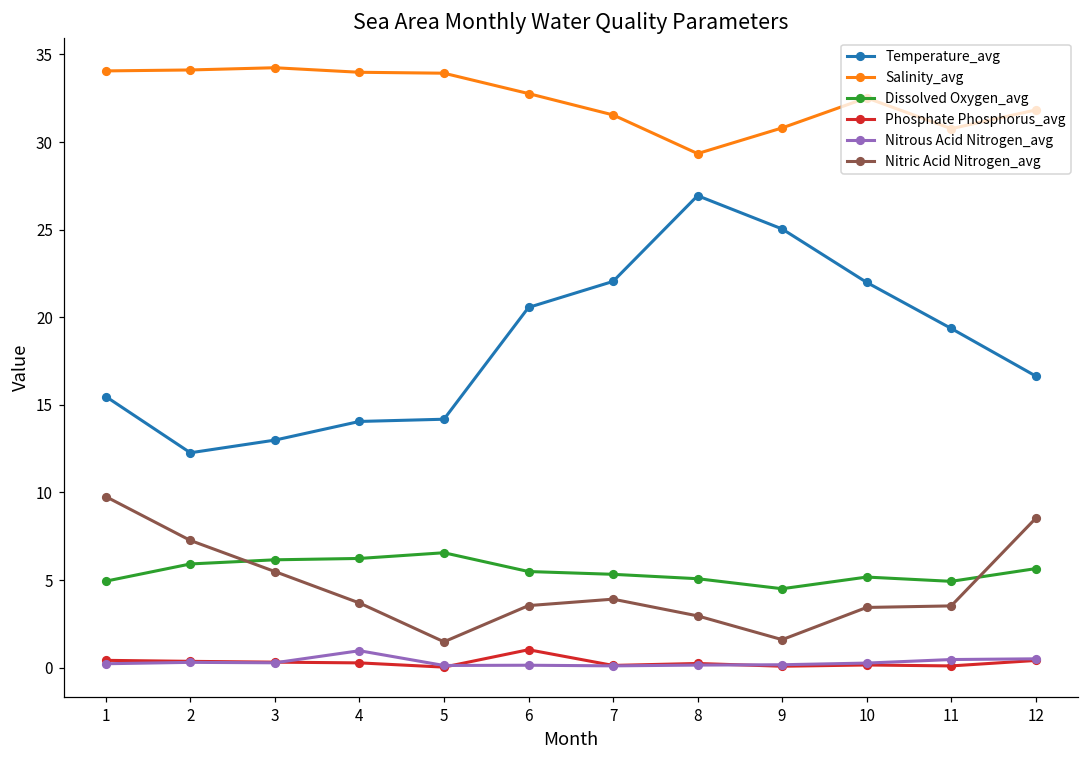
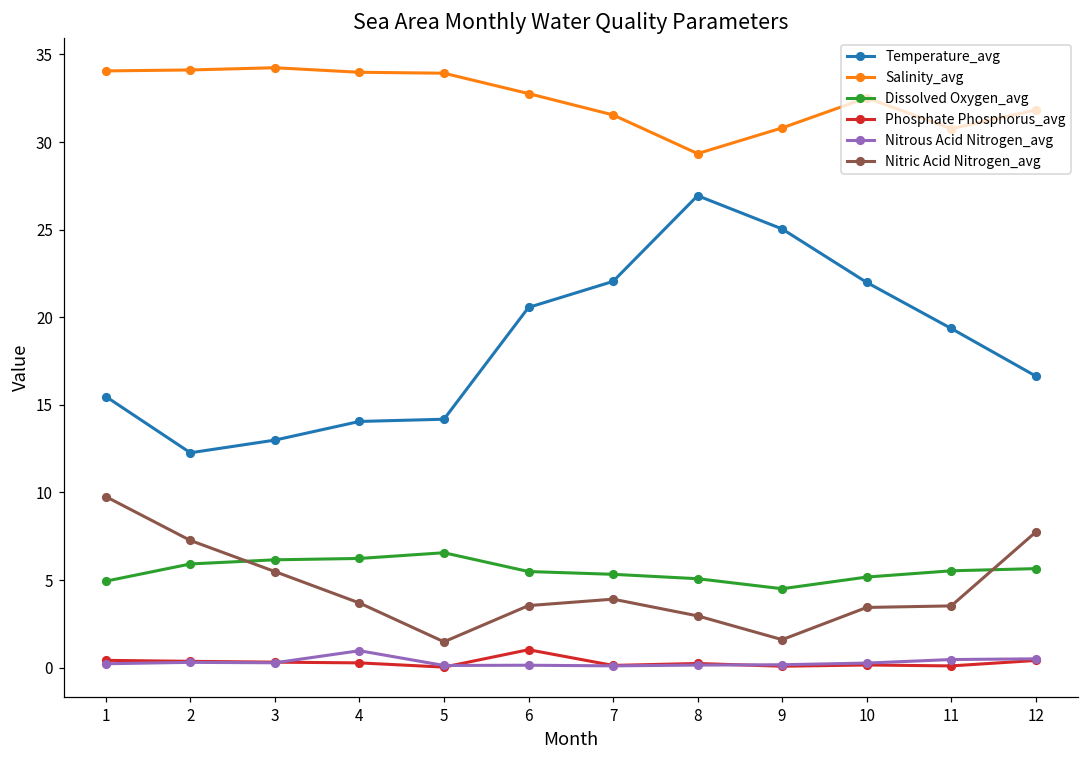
Dissolved Oxygen_avg, 11: 4.9 -> 5.5
Nitric Acid Nitrogen_avg, 12: 8.5 -> 7.7
